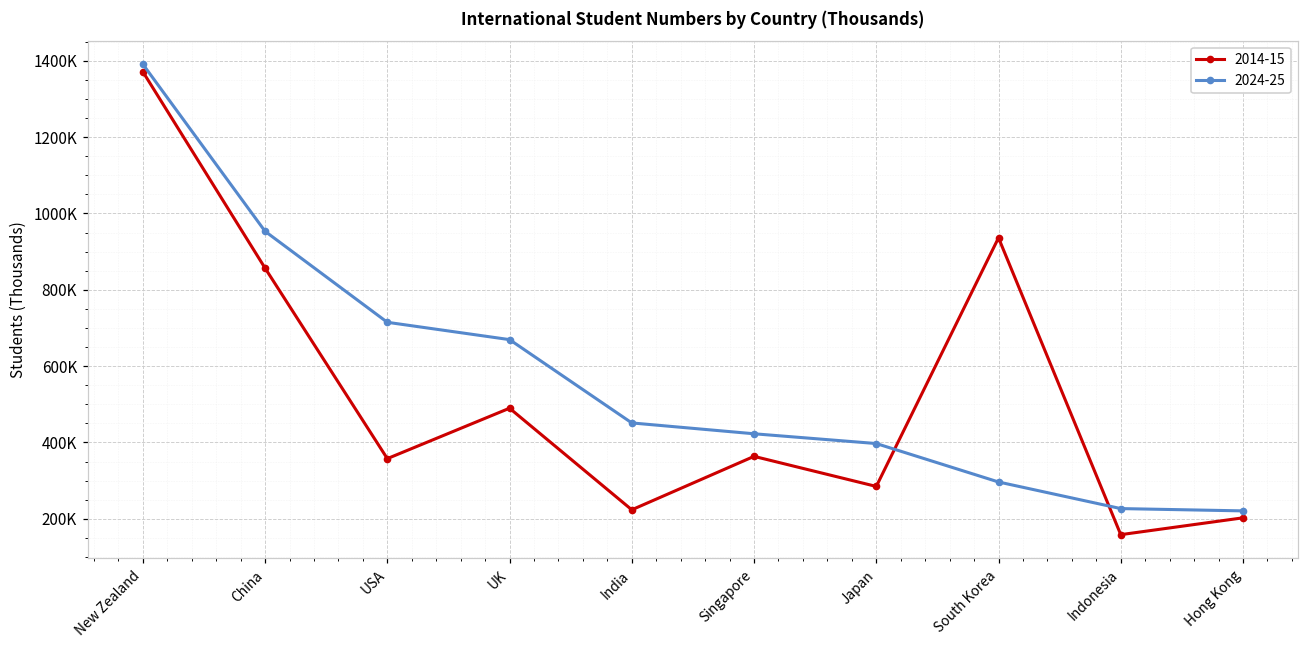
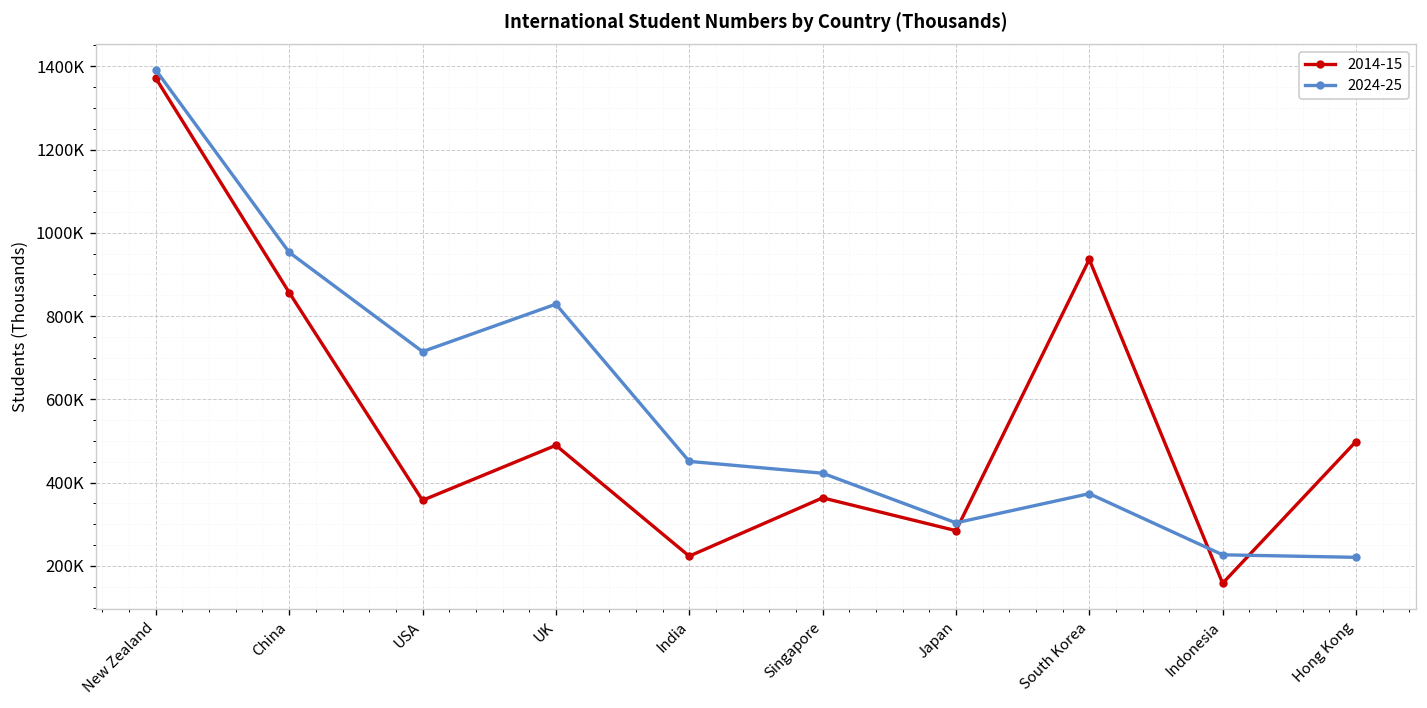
2024-25, UK: 670000 -> 830000
2024-25, Japan: 400000 -> 300000
2024-25, South Korea: 300000 -> 370000
2014-15, Hong Kong: 200000 -> 500000
